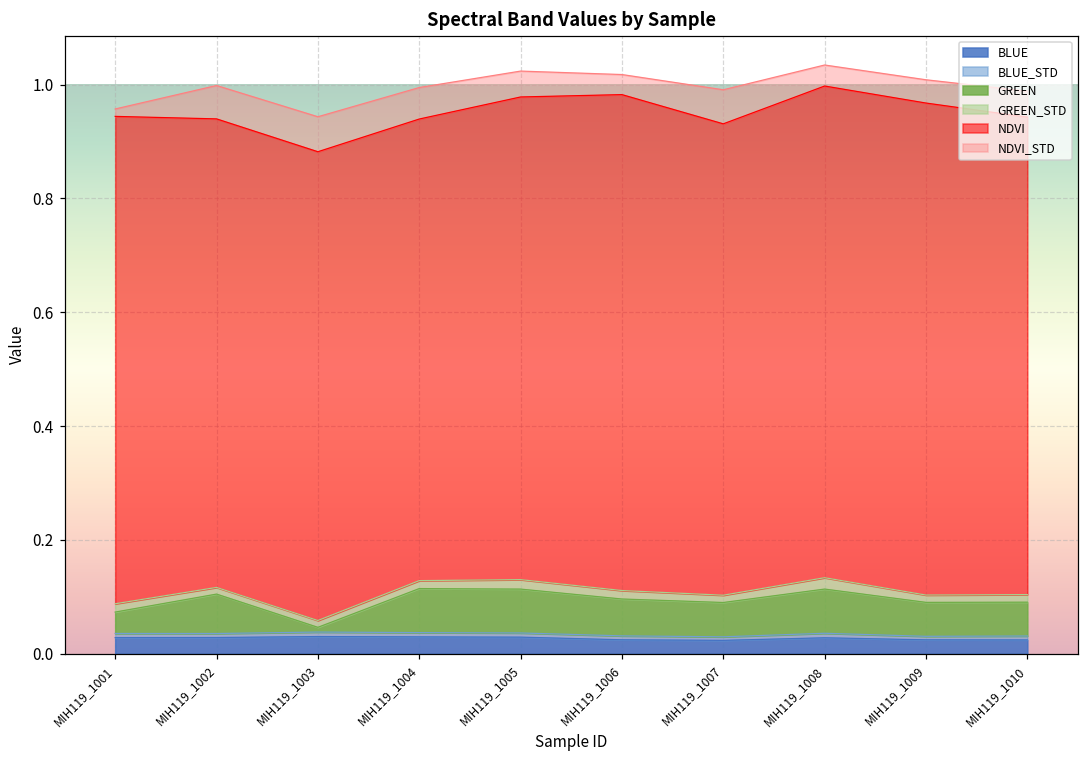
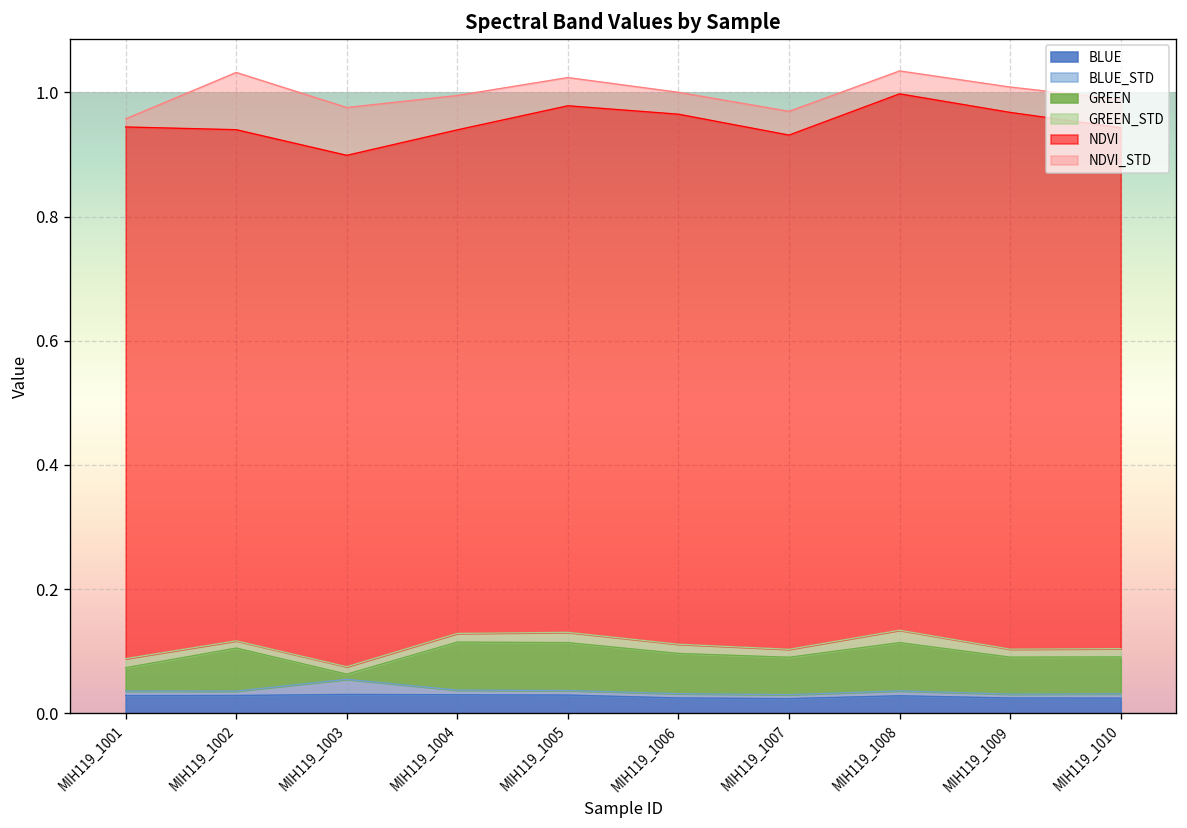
NDVI_STD, MIH119_1002: 0.06 -> 0.09
BLUE_STD, MIH119_1003: 0.01 -> 0.02
NDVI_STD, MIH119_1003: 0.06 -> 0.08
NDVI, MIH119_1006: 0.87 -> 0.85
NDVI_STD, MIH119_1007: 0.06 -> 0.04
